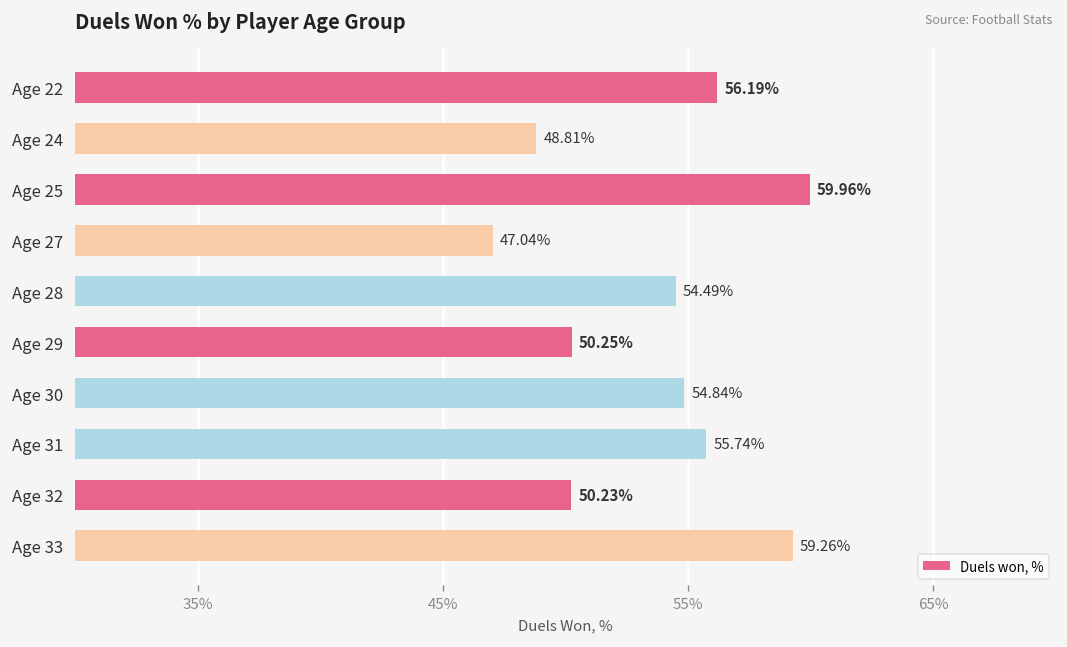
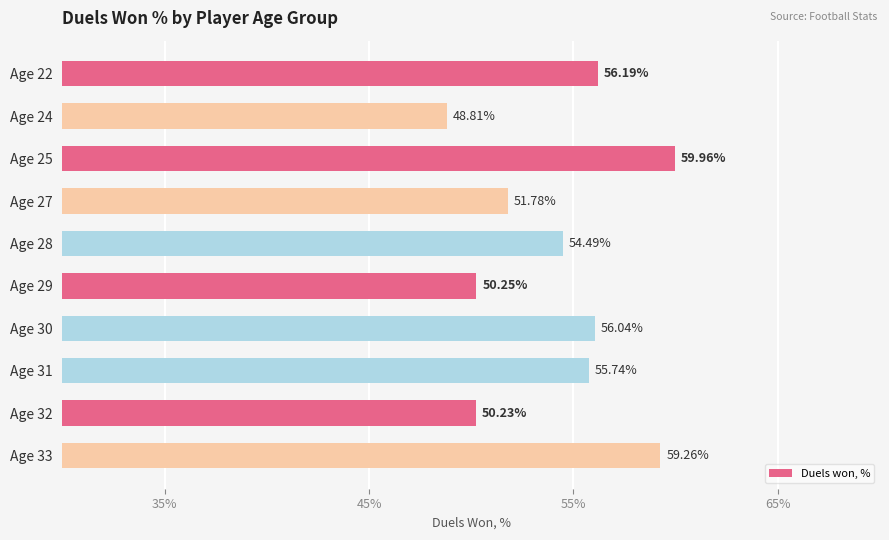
Age 27: 47.04% -> 51.78%
Age 30: 54.84% -> 56.04%
